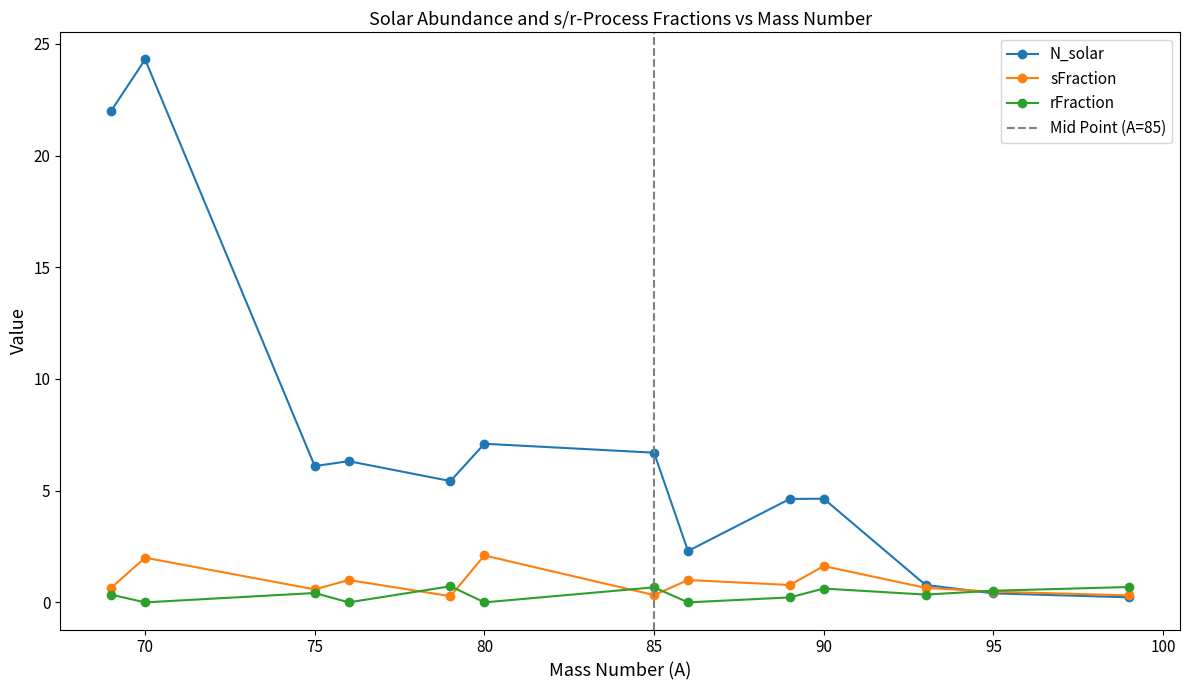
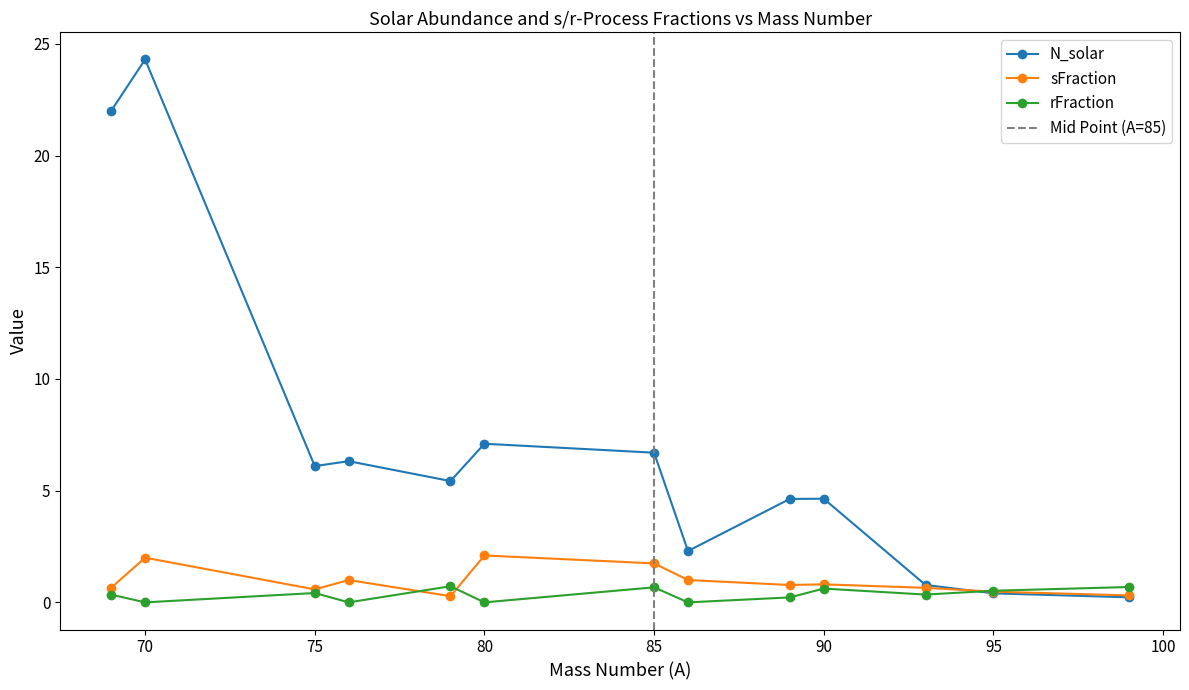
sFraction, 85: 0.3 -> 1.7
sFraction, 90: 1.6 -> 0.8
